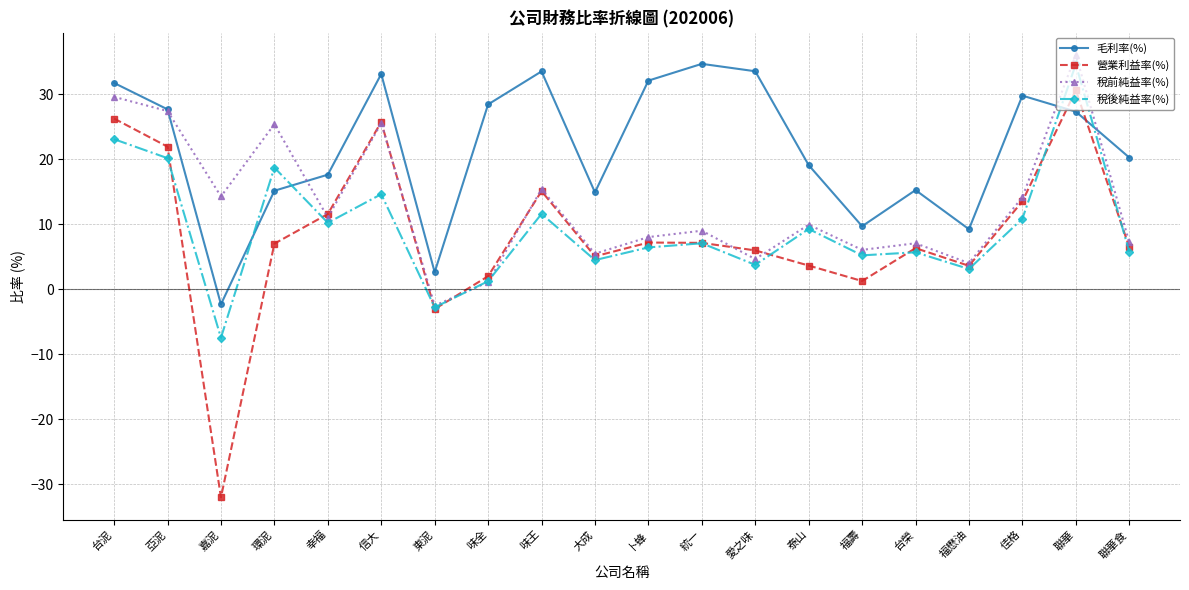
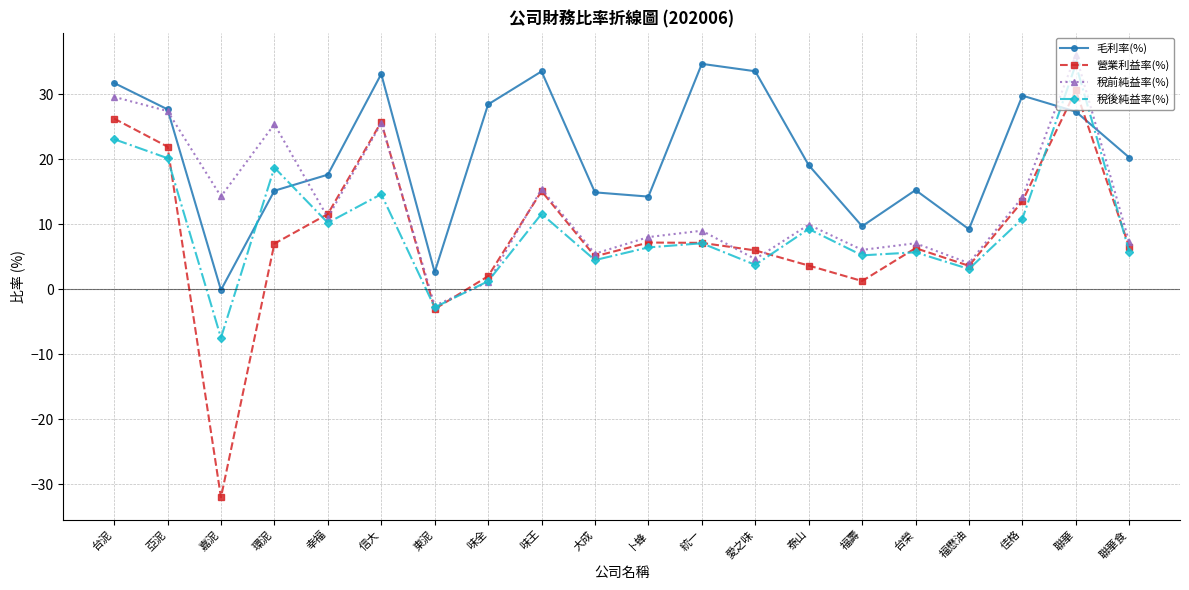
毛利率(%), 嘉泥: -2 -> 0
毛利率(%), 卜蜂: 32 -> 14
